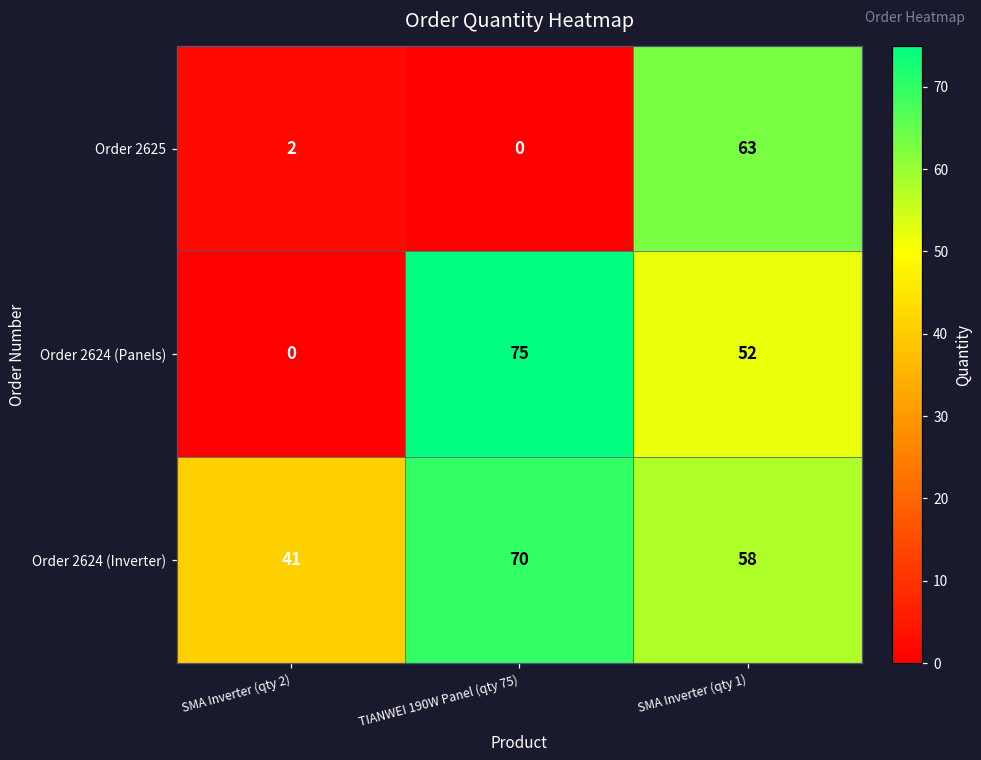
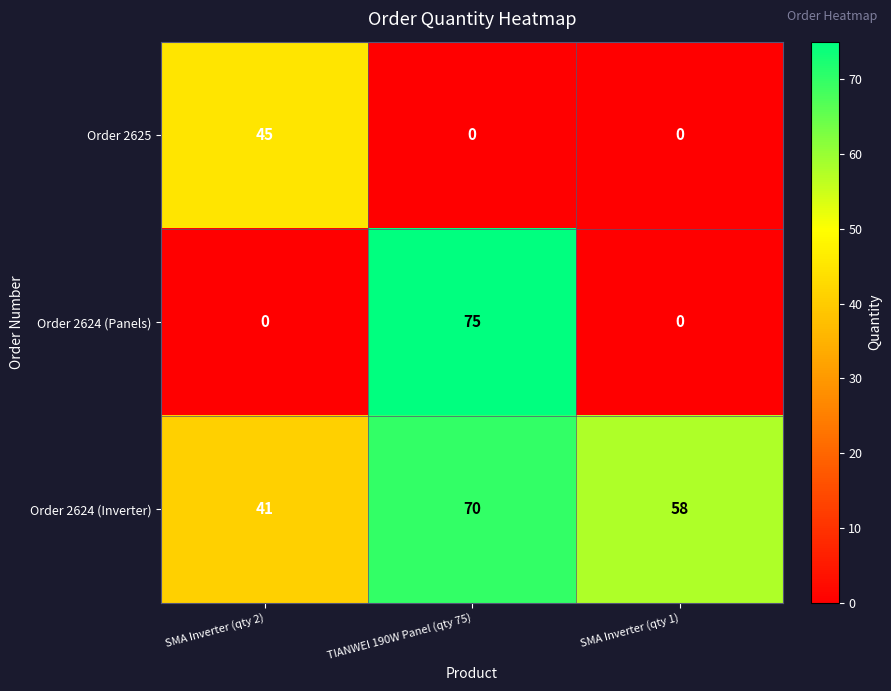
Order 2625, SMA Inverter (qty 2): 2 -> 45
Order 2625, SMA Inverter (qty 1): 63 -> 0
Order 2624 (Panels), SMA Inverter (qty 1): 52 -> 0
